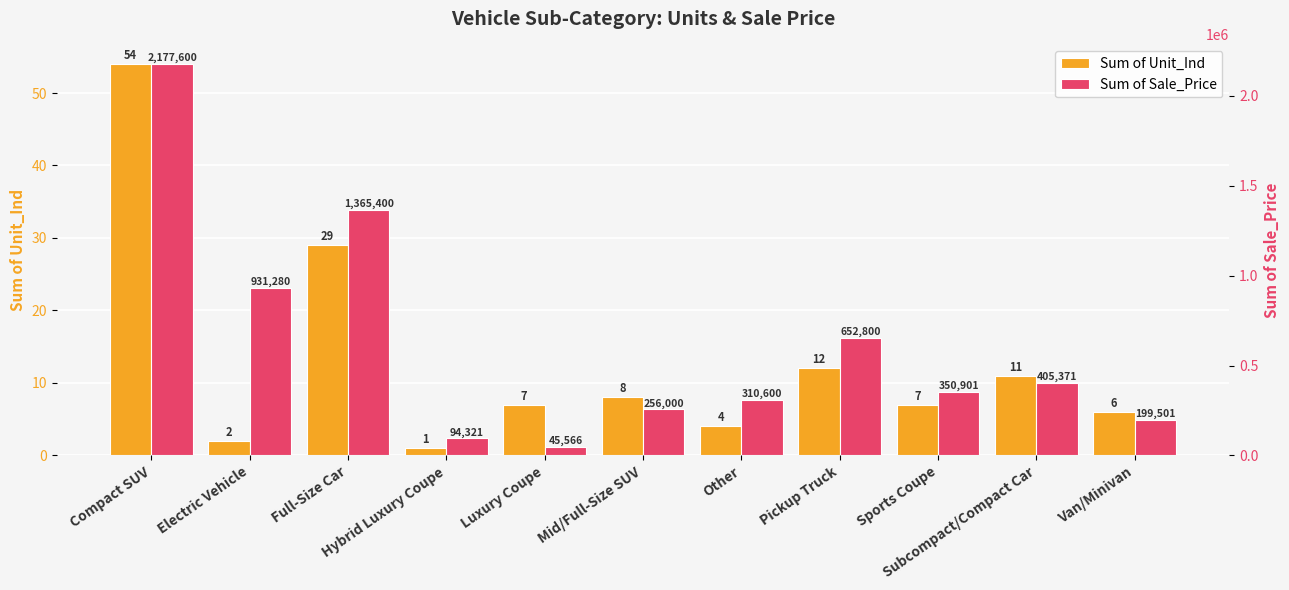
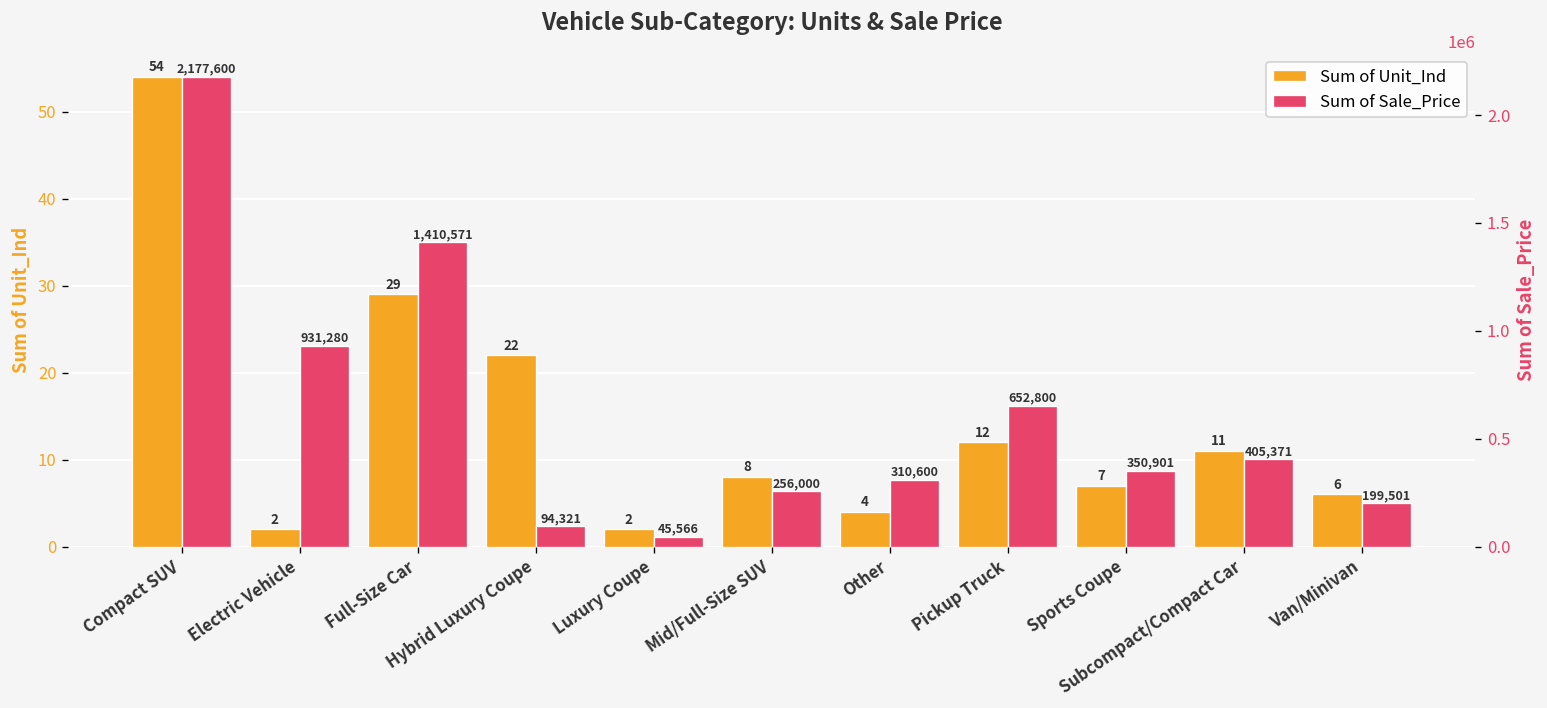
Sum of Unit_Ind, Hybrid Luxury Coupe: 1 -> 22
Sum of Unit_Ind, Luxury Coupe: 7 -> 2
Sum of Sale_Price, Full-Size Car: 1,365,400 -> 1,410,571
